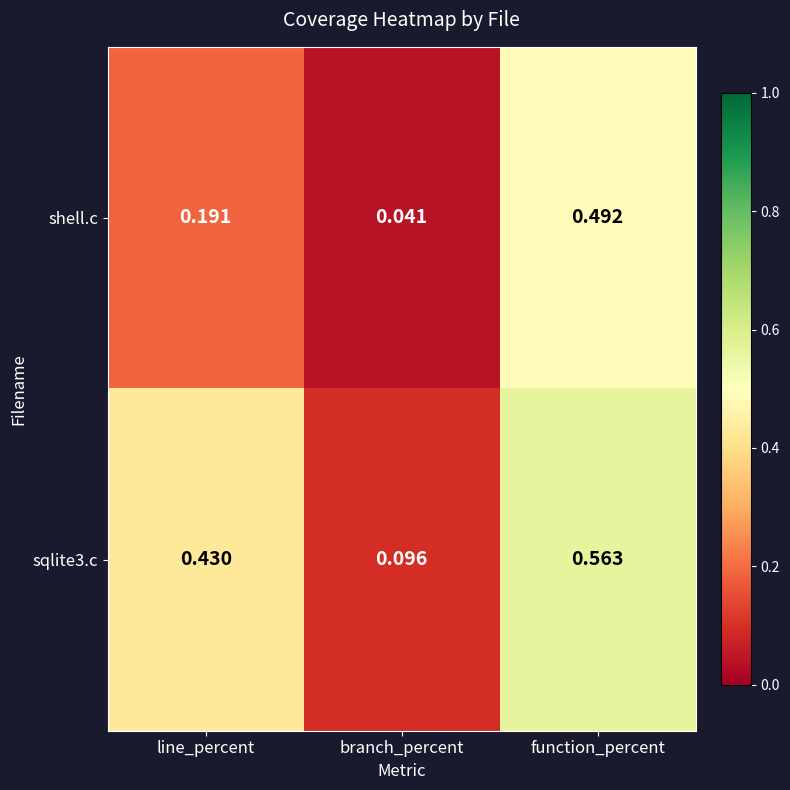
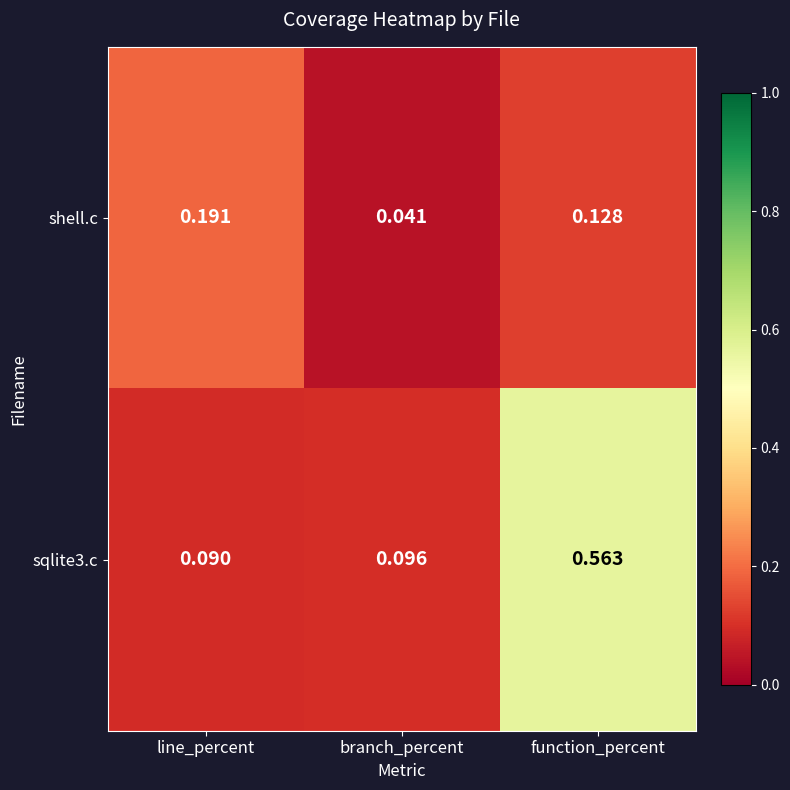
shell.c, function_percent: 0.492 -> 0.128
sqlite3.c, line_percent: 0.430 -> 0.090
